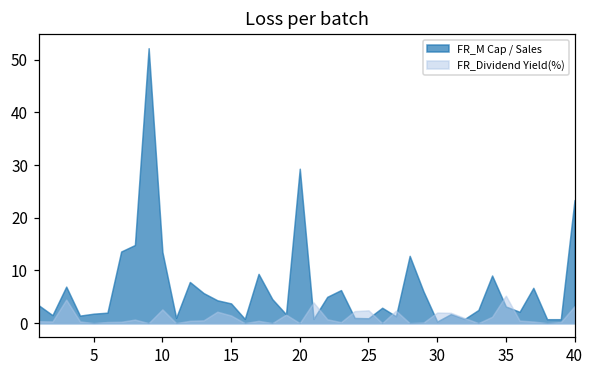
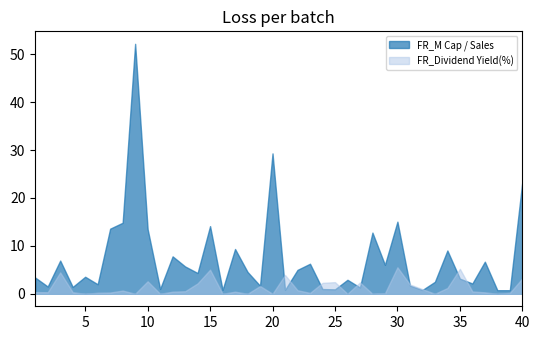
FR_M Cap / Sales, 5: 2 -> 4
FR_M Cap / Sales, 15: 4 -> 14
FR_Dividend Yield(%), 15: 1 -> 5
FR_M Cap / Sales, 30: 0 -> 15
FR_Dividend Yield(%), 30: 2 -> 6
